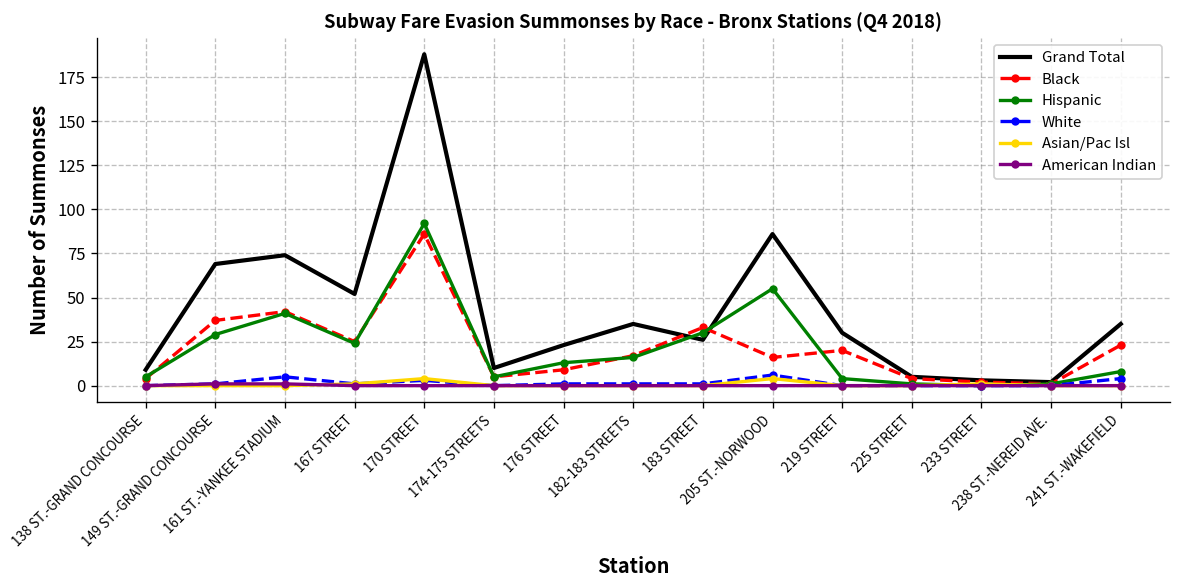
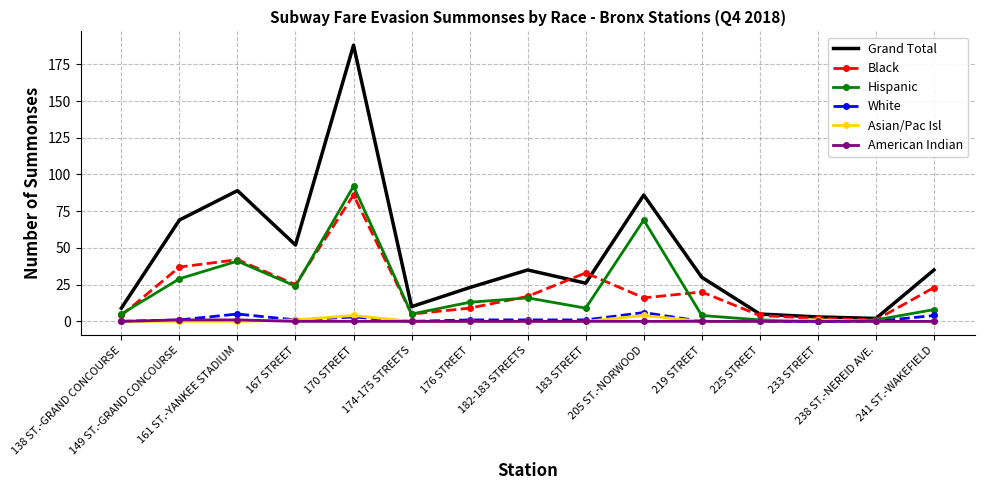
Grand Total, 161 ST.-YANKEE STADIUM: 74 -> 89
Hispanic, 183 STREET: 30 -> 9
Hispanic, 205 ST.-NORWOOD: 55 -> 69
